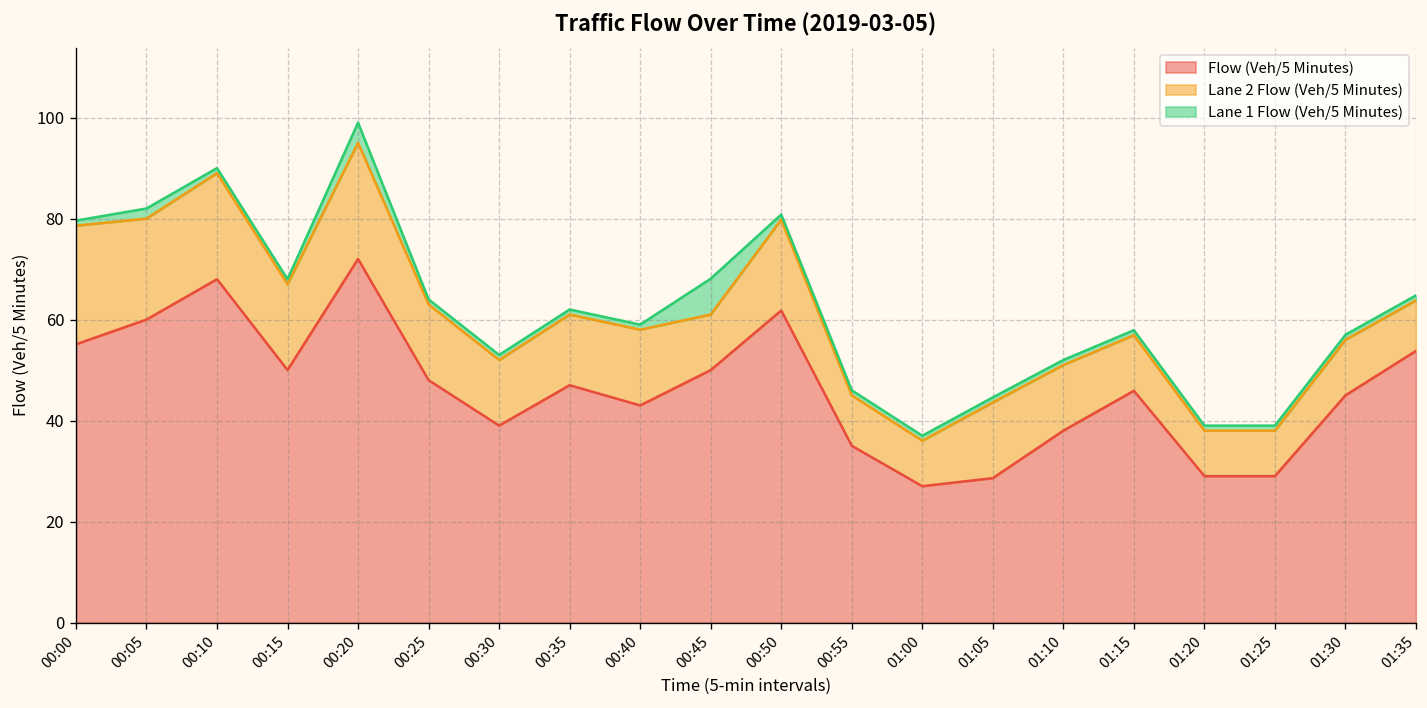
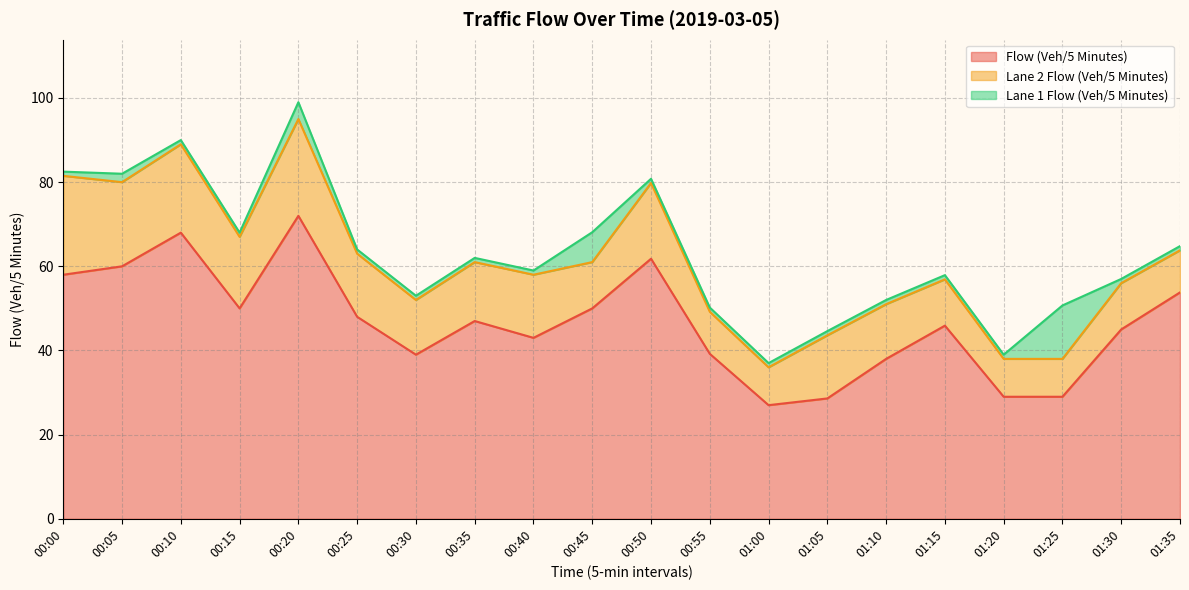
Flow (Veh/5 Minutes), 00:00: 55 -> 58
Flow (Veh/5 Minutes), 00:55: 35 -> 39
Lane 1 Flow (Veh/5 Minutes), 01:25: 1 -> 13
